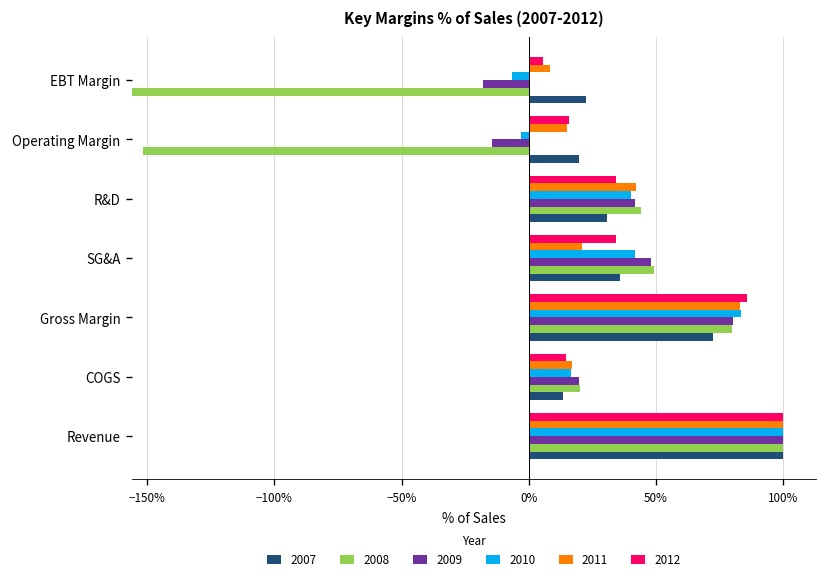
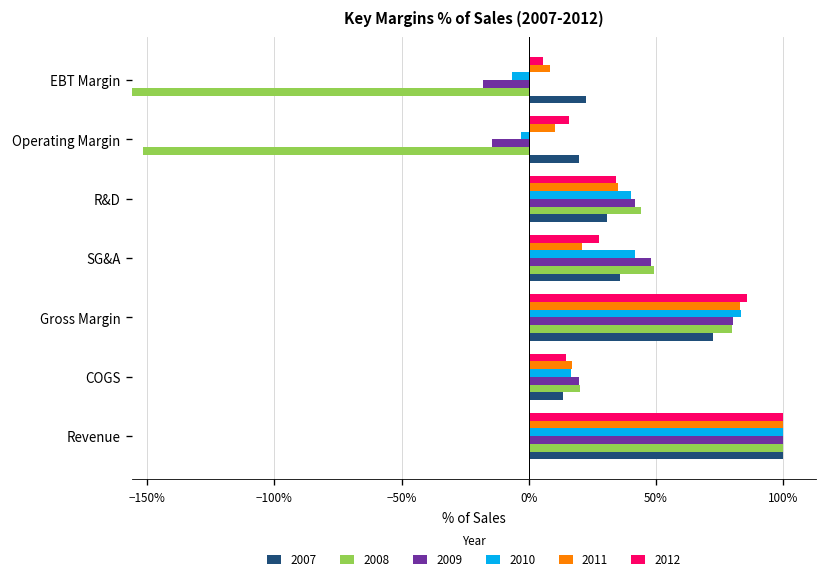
2011, Operating Margin: 15% -> 10%
2011, R&D: 42% -> 35%
2012, SG&A: 34% -> 27%
